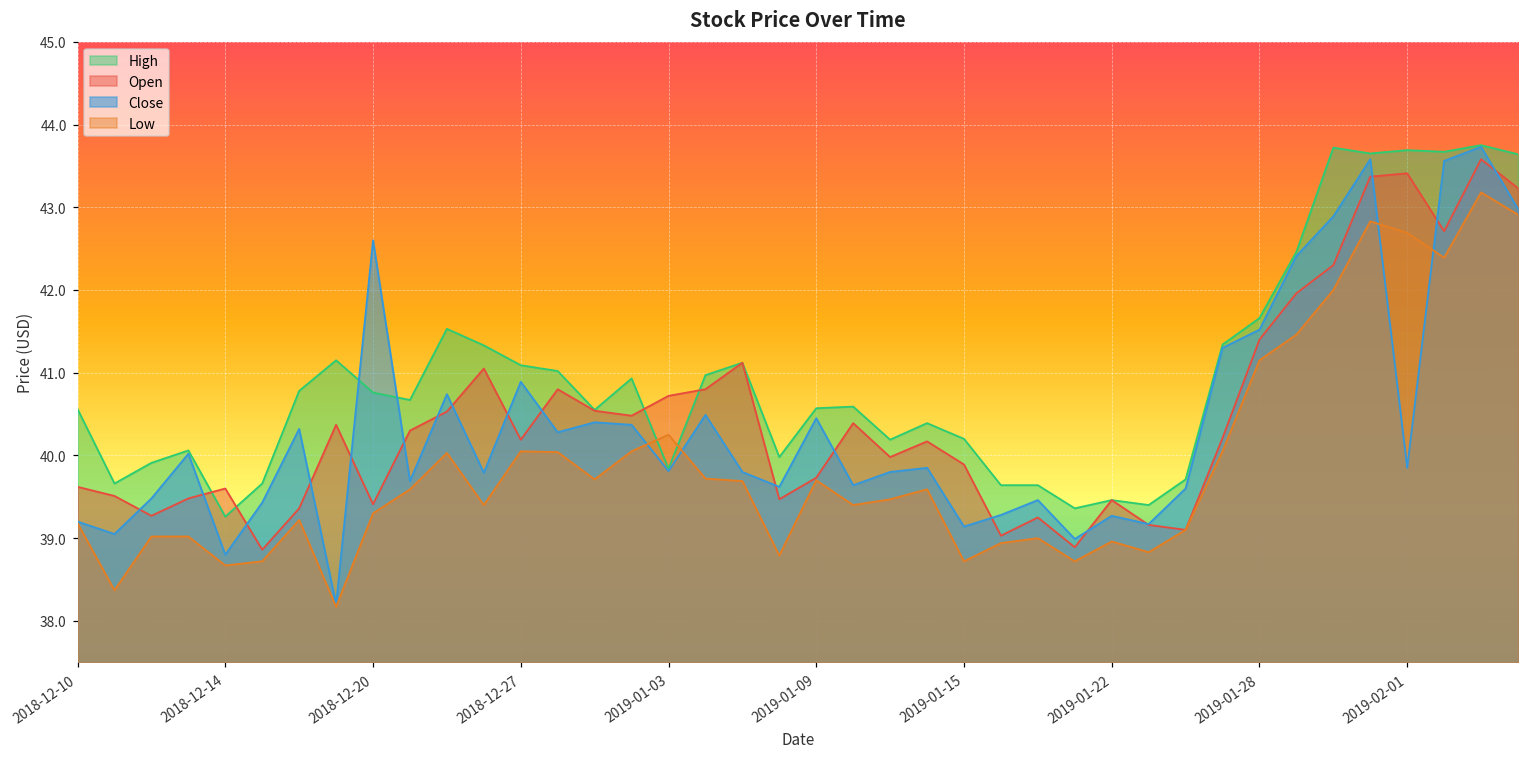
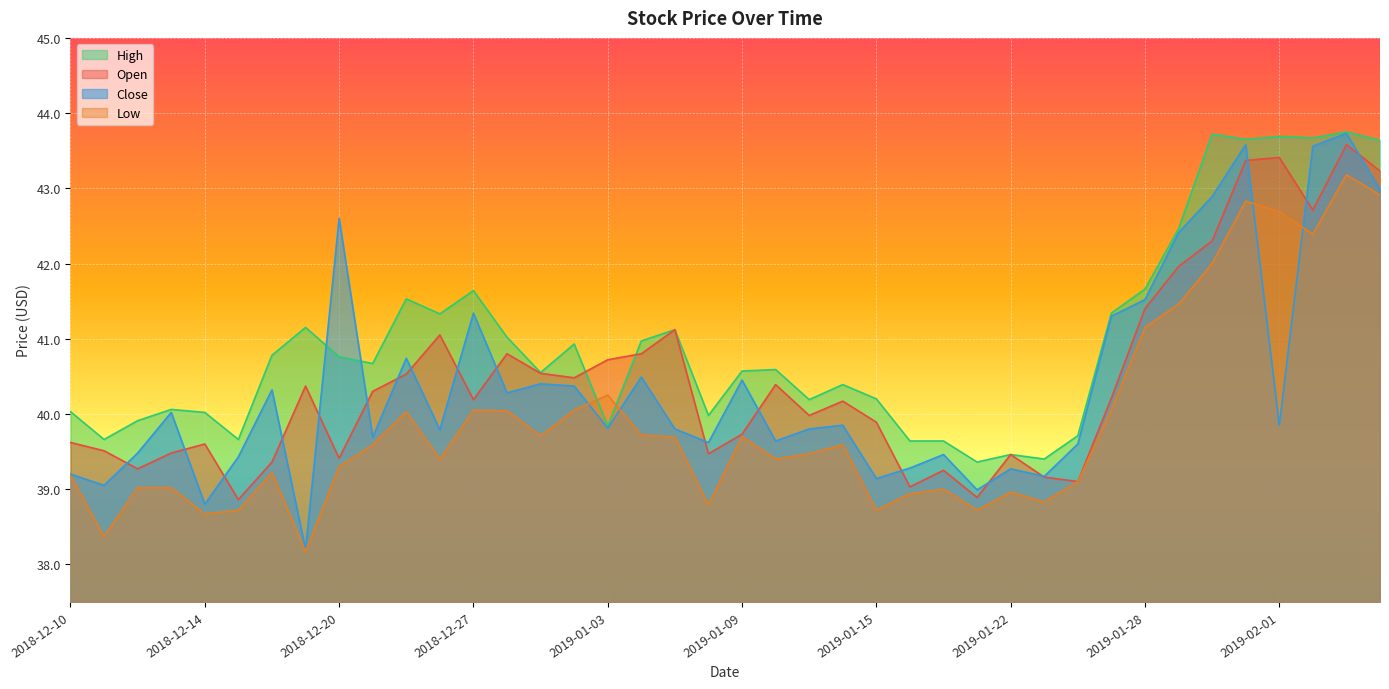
High, 2018-12-10: 40.6 -> 40.0
High, 2018-12-14: 39.3 -> 40.0
High, 2018-12-27: 41.1 -> 41.6
Close, 2018-12-27: 40.9 -> 41.3
